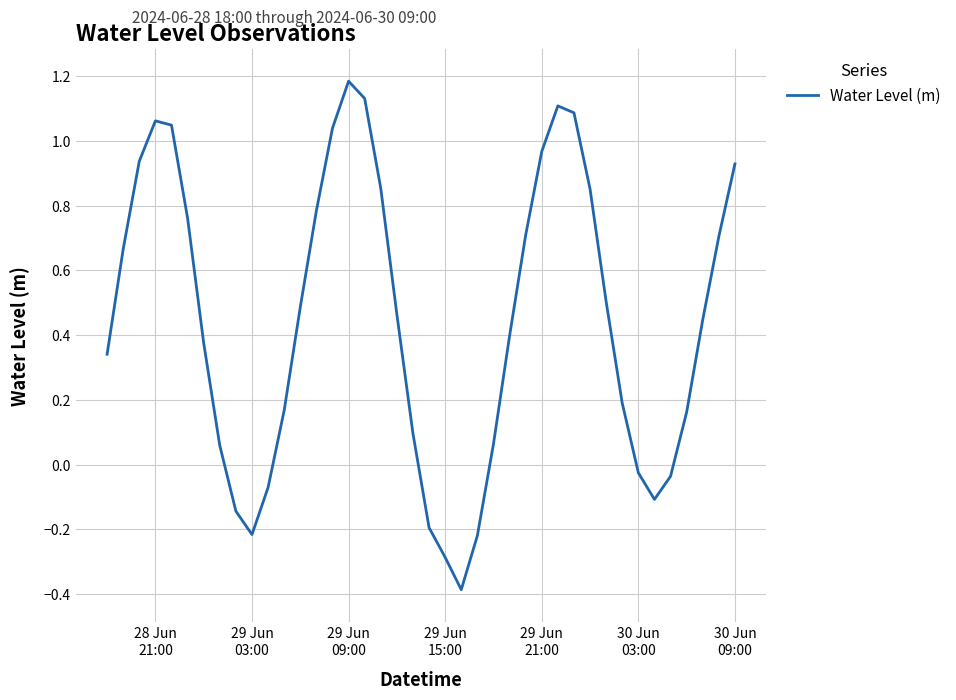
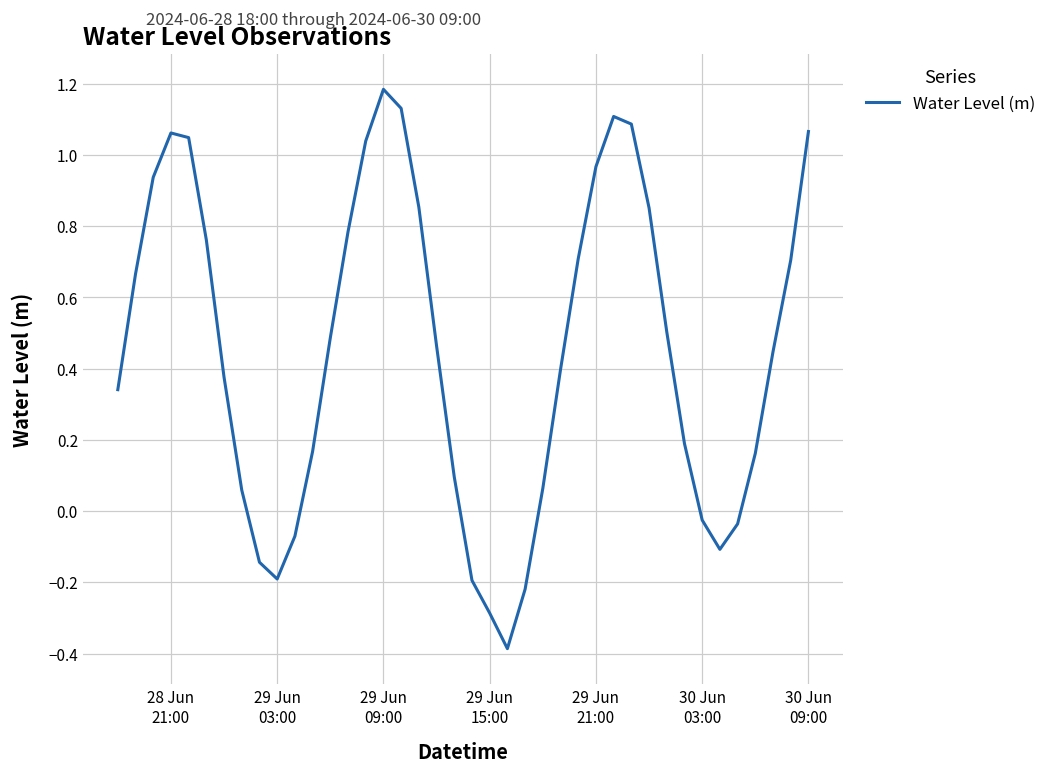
29 Jun 03:00: -0.22 -> -0.19
30 Jun 09:00: 0.93 -> 1.07
